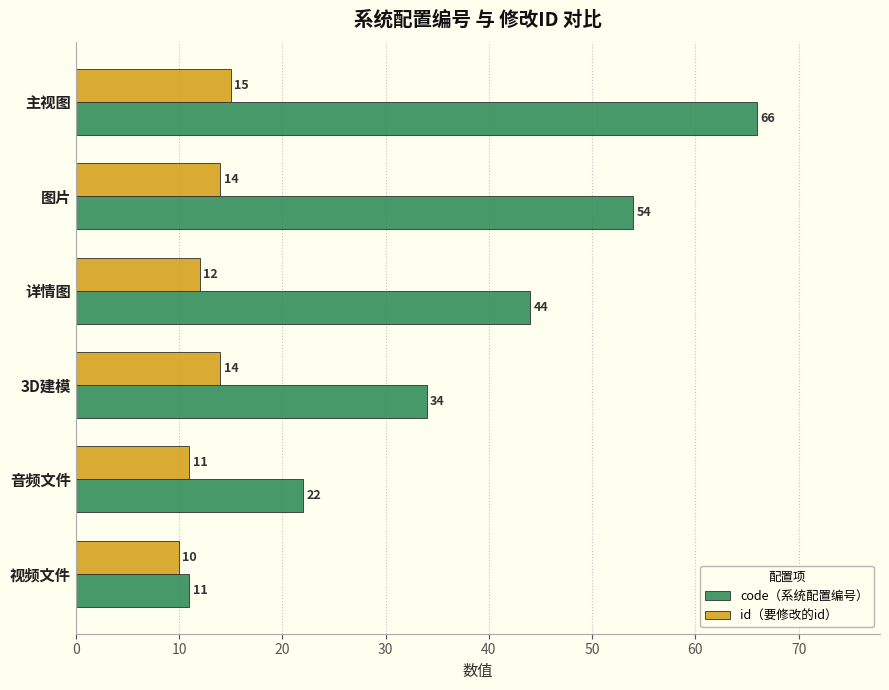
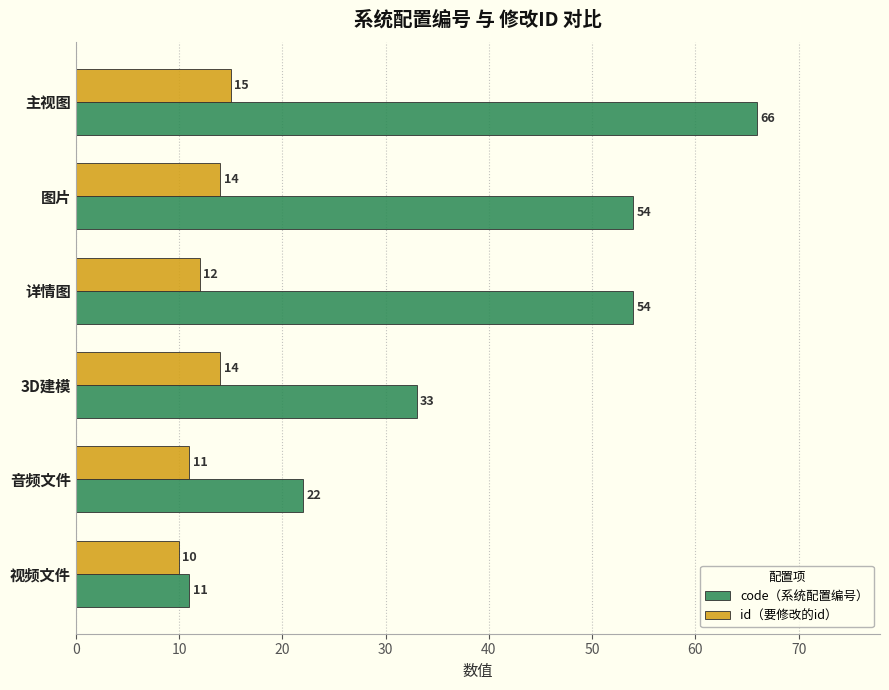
code（系统配置编号）, 详情图: 44 -> 54
code（系统配置编号）, 3D建模: 34 -> 33
